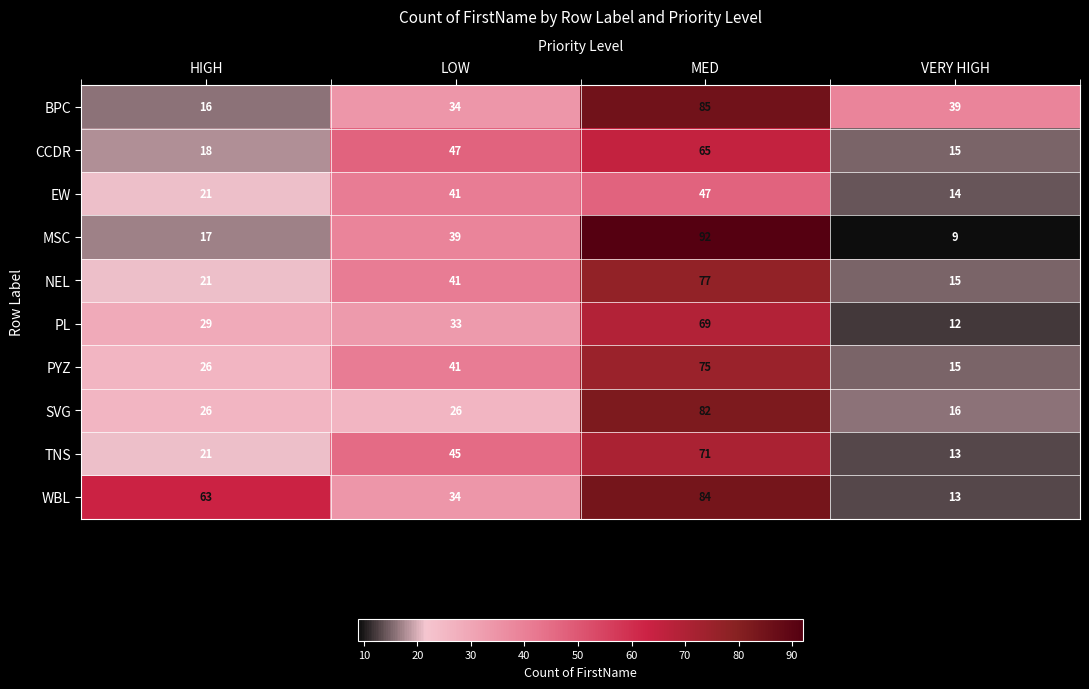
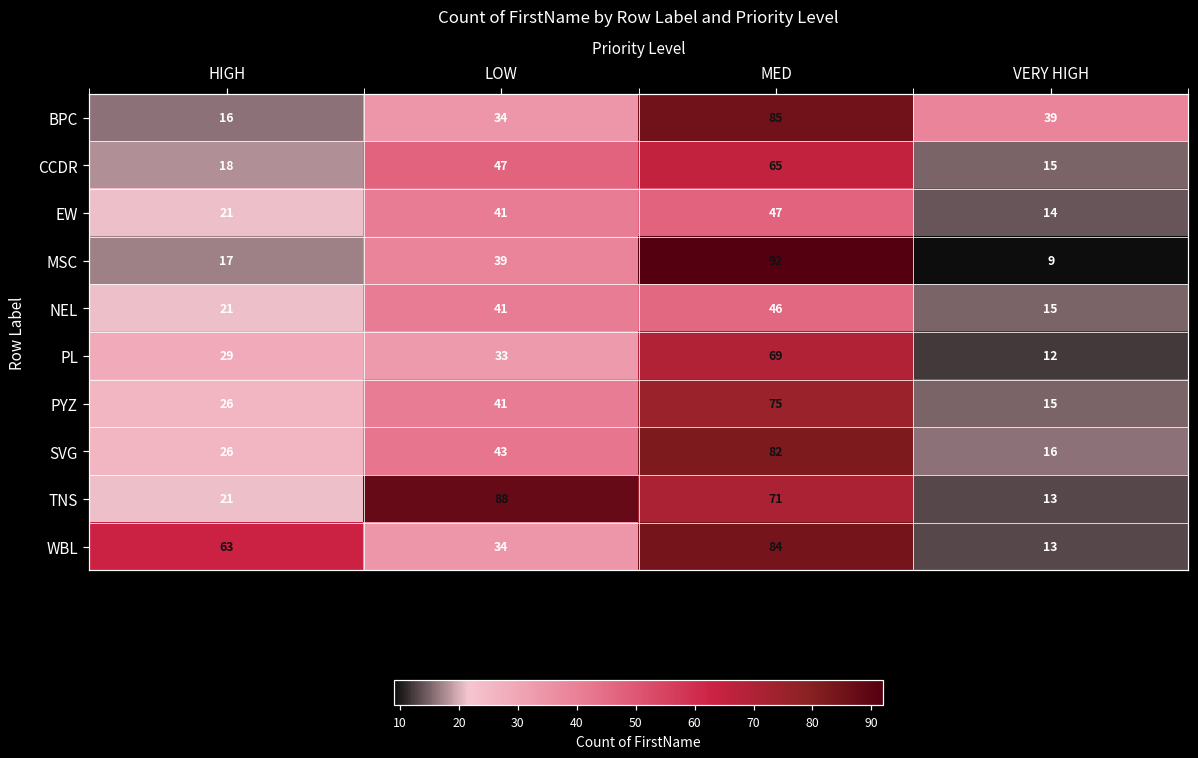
NEL, MED: 77 -> 46
SVG, LOW: 26 -> 43
TNS, LOW: 45 -> 88
